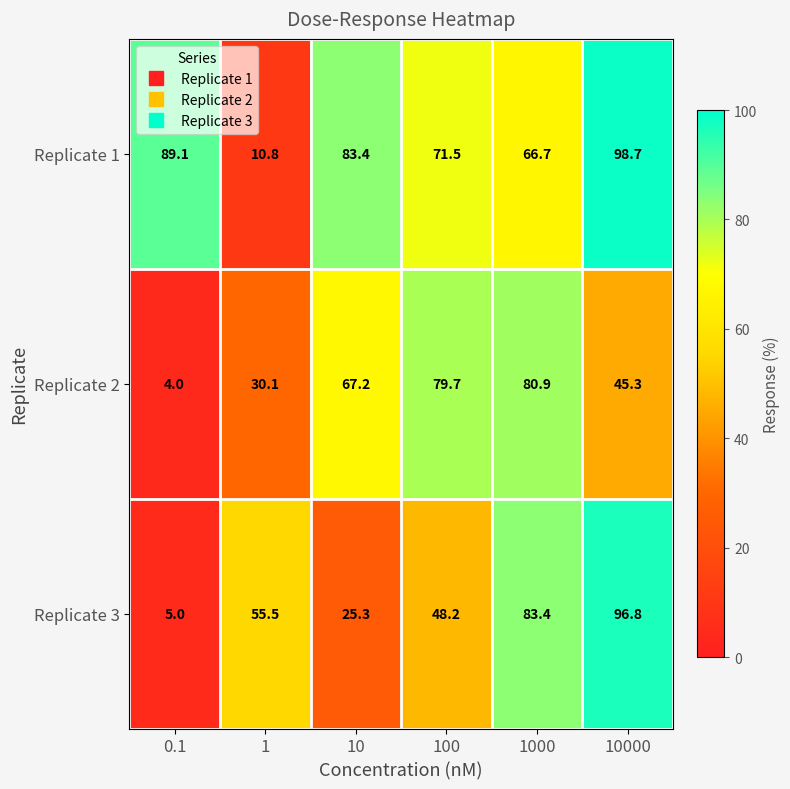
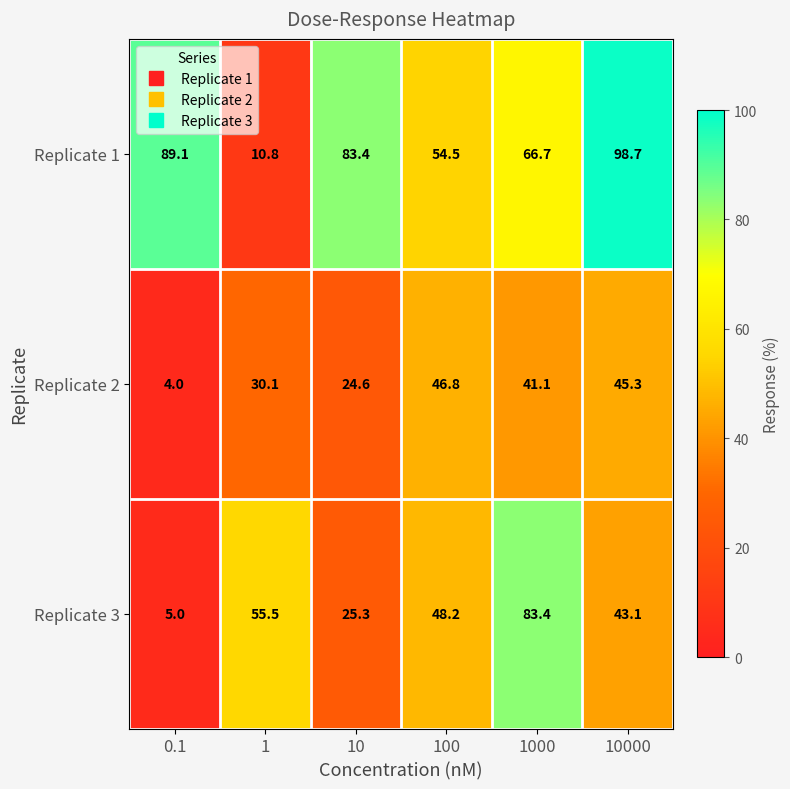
Replicate 1, 100: 71.5 -> 54.5
Replicate 2, 10: 67.2 -> 24.6
Replicate 2, 100: 79.7 -> 46.8
Replicate 2, 1000: 80.9 -> 41.1
Replicate 3, 10000: 96.8 -> 43.1
